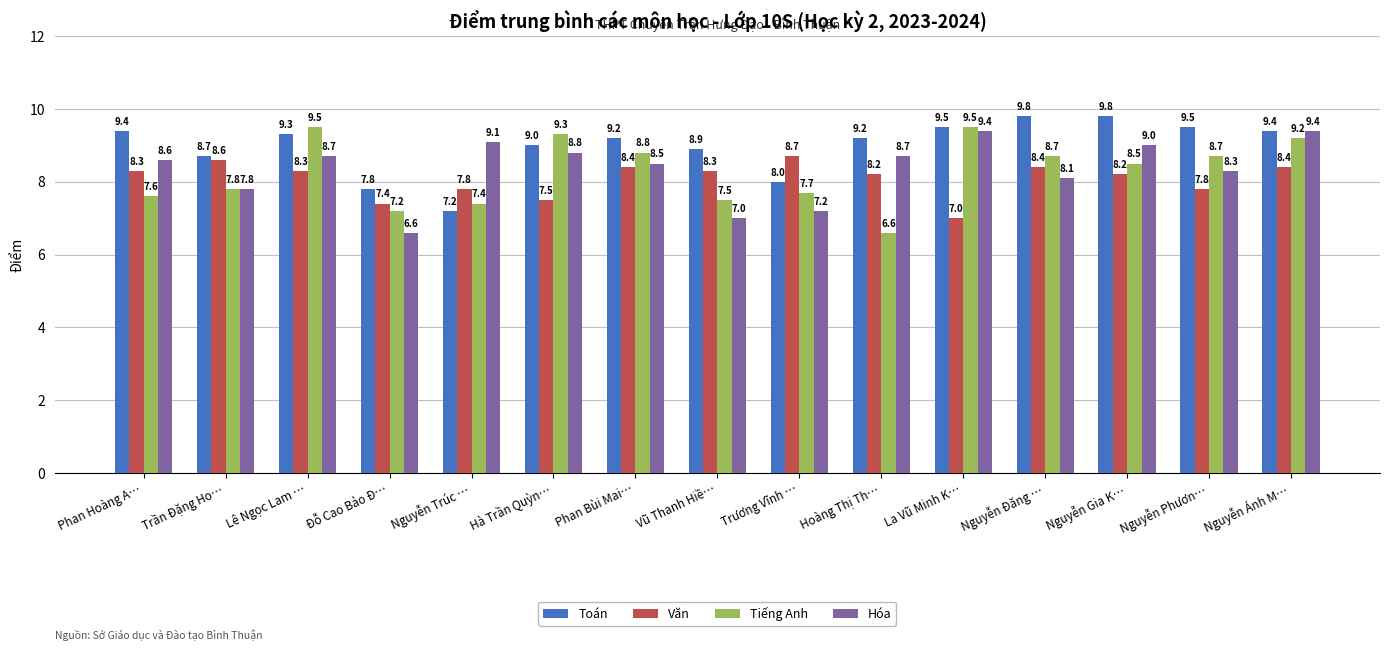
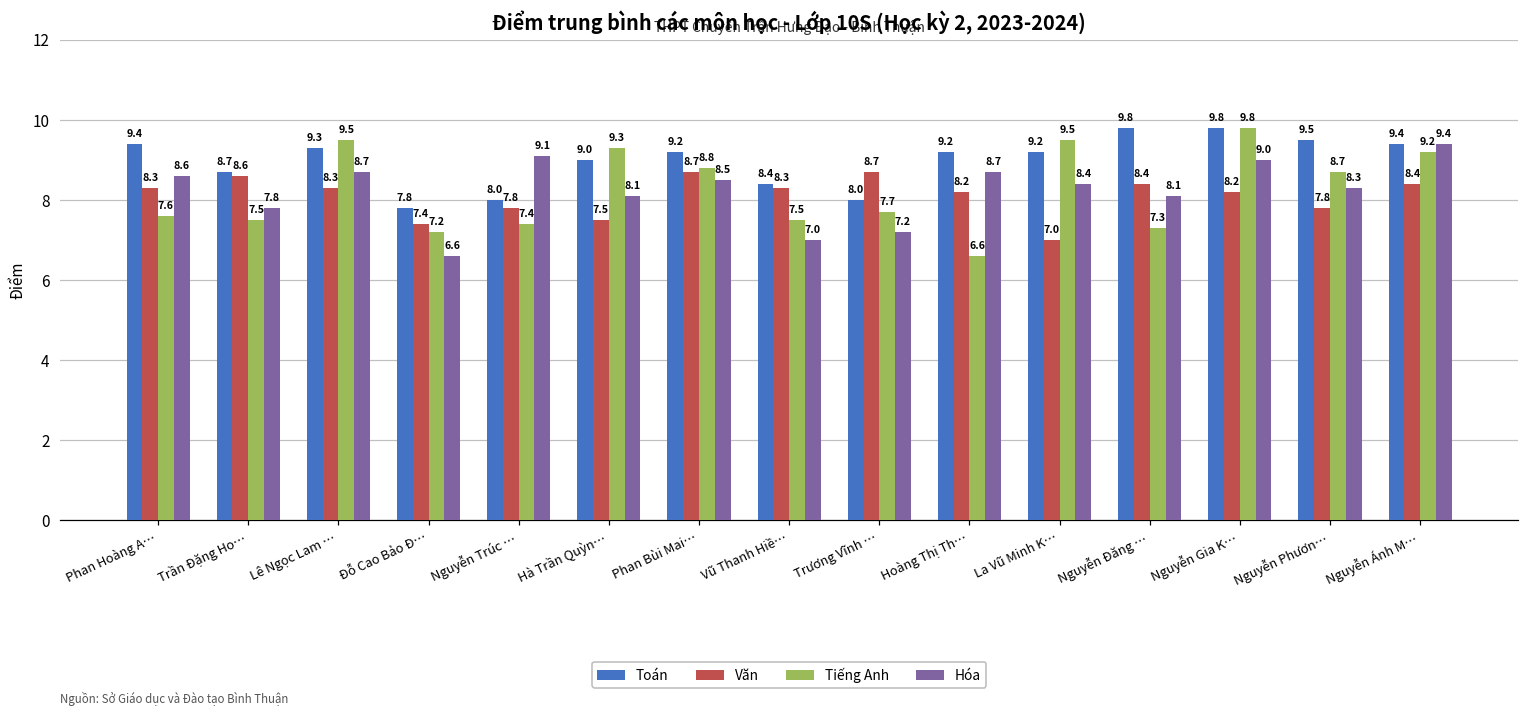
Tiếng Anh, Trần Đặng Ho…: 7.8 -> 7.5
Toán, Nguyễn Trúc …: 7.2 -> 8.0
Hóa, Hà Trần Quỳn…: 8.8 -> 8.1
Văn, Phan Bùi Mai…: 8.4 -> 8.7
Toán, Vũ Thanh Hiề…: 8.9 -> 8.4
Toán, La Vũ Minh K…: 9.5 -> 9.2
Hóa, La Vũ Minh K…: 9.4 -> 8.4
Tiếng Anh, Nguyễn Đăng …: 8.7 -> 7.3
Tiếng Anh, Nguyễn Gia K…: 8.5 -> 9.8
